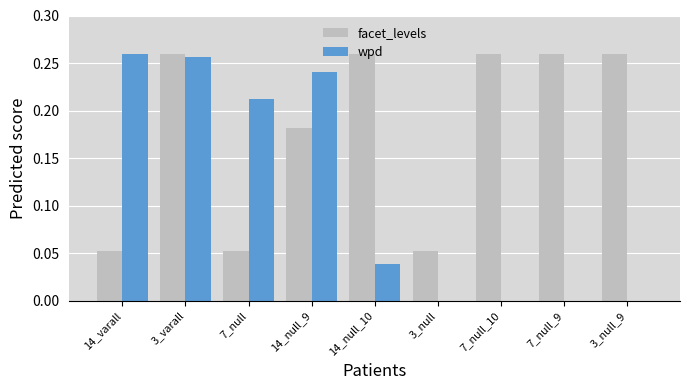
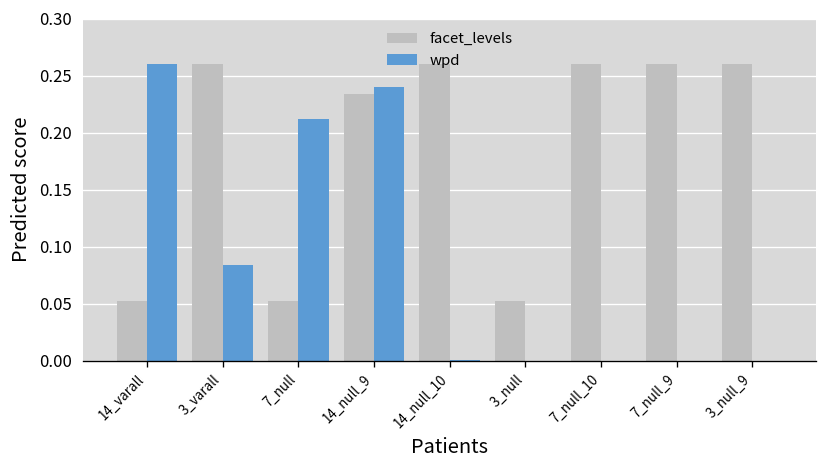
wpd, 3_varall: 0.26 -> 0.08
facet_levels, 14_null_9: 0.18 -> 0.23
wpd, 14_null_10: 0.04 -> 0.00
